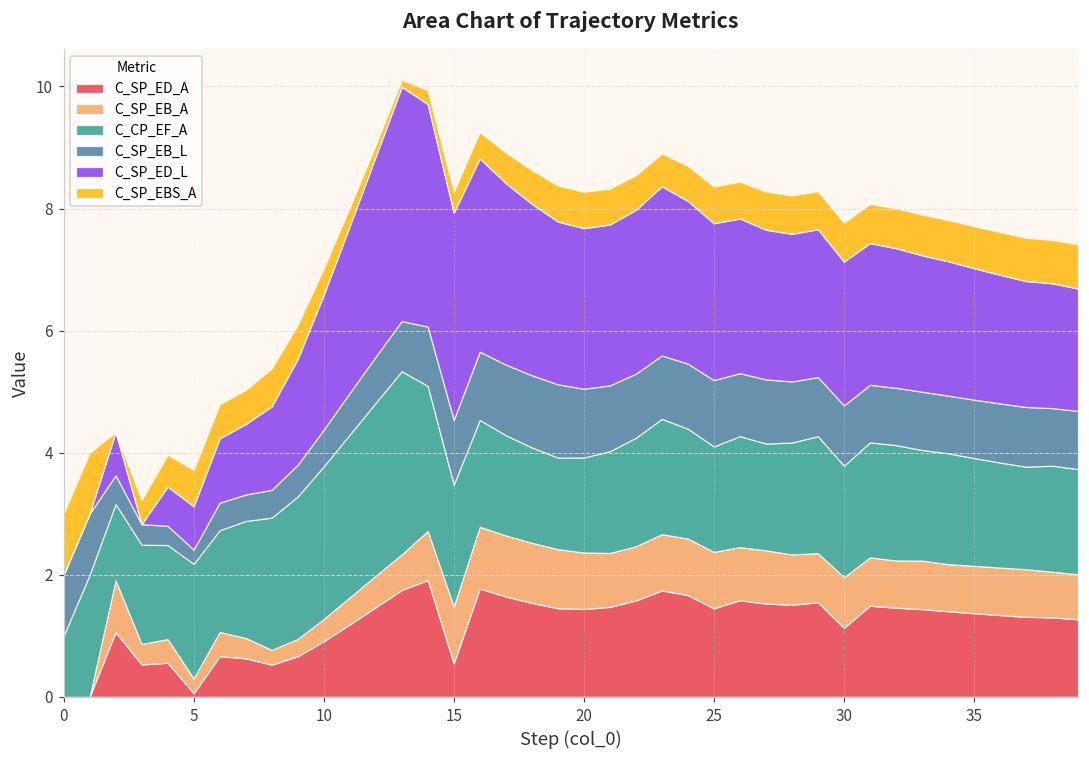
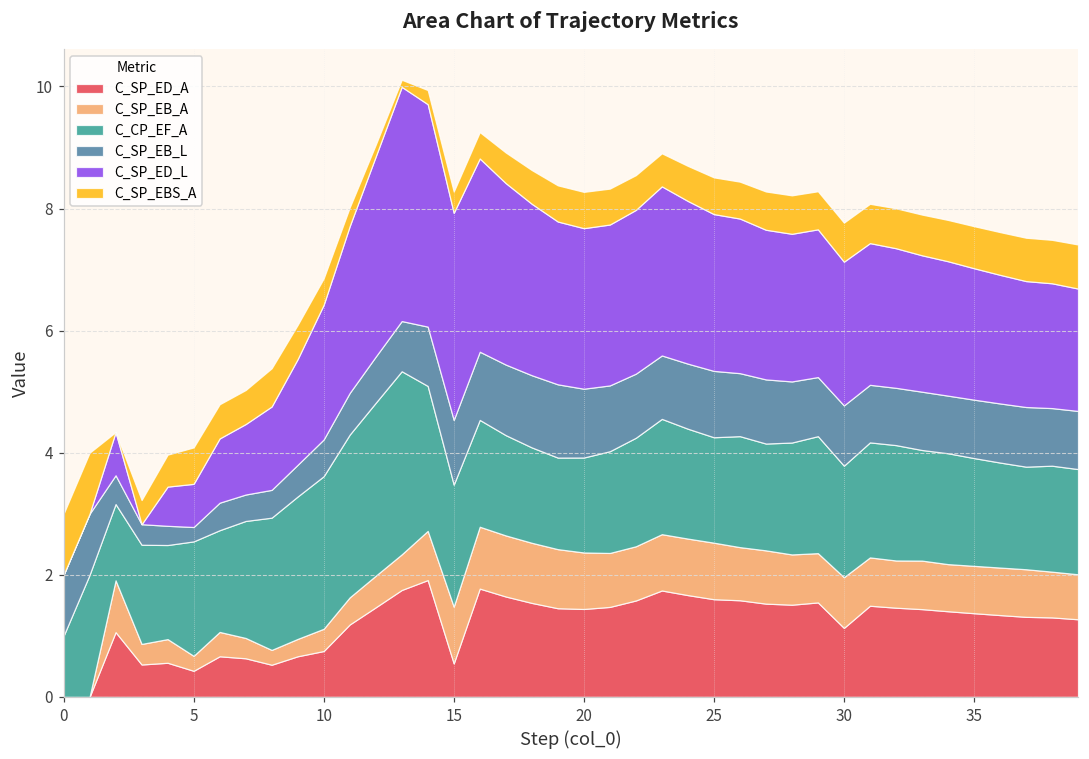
C_SP_ED_A, 5: 0.1 -> 0.4
C_SP_ED_A, 10: 0.9 -> 0.8
C_SP_ED_A, 25: 1.4 -> 1.6
